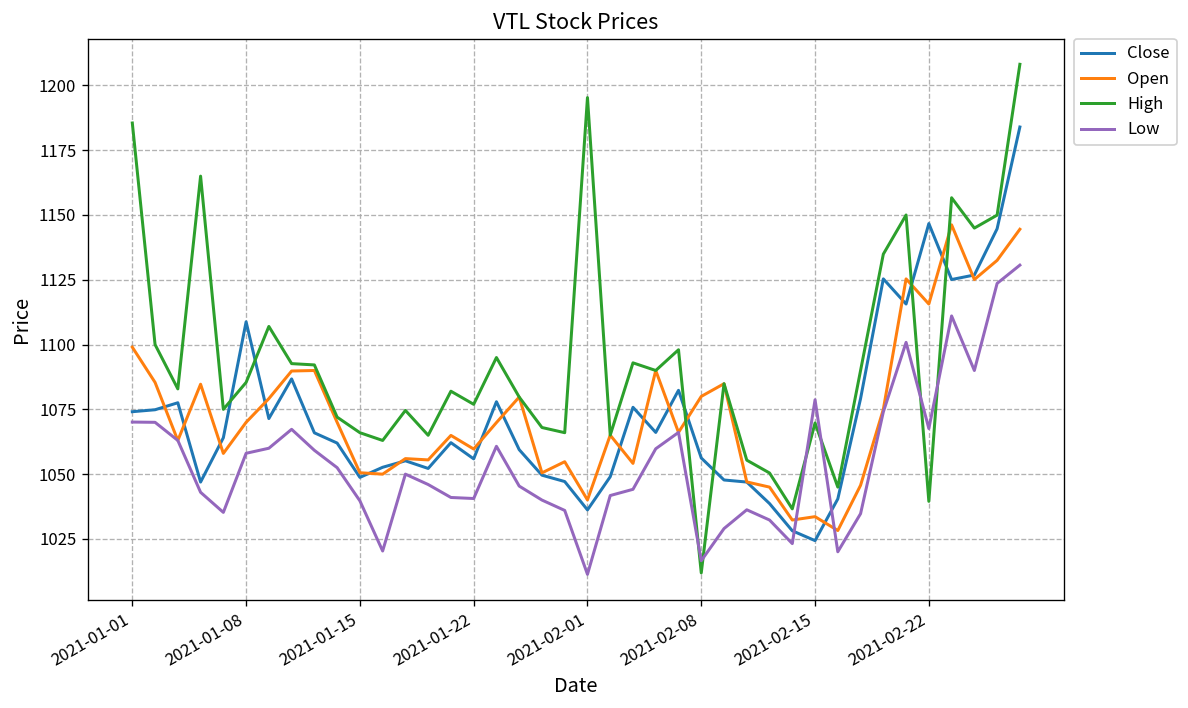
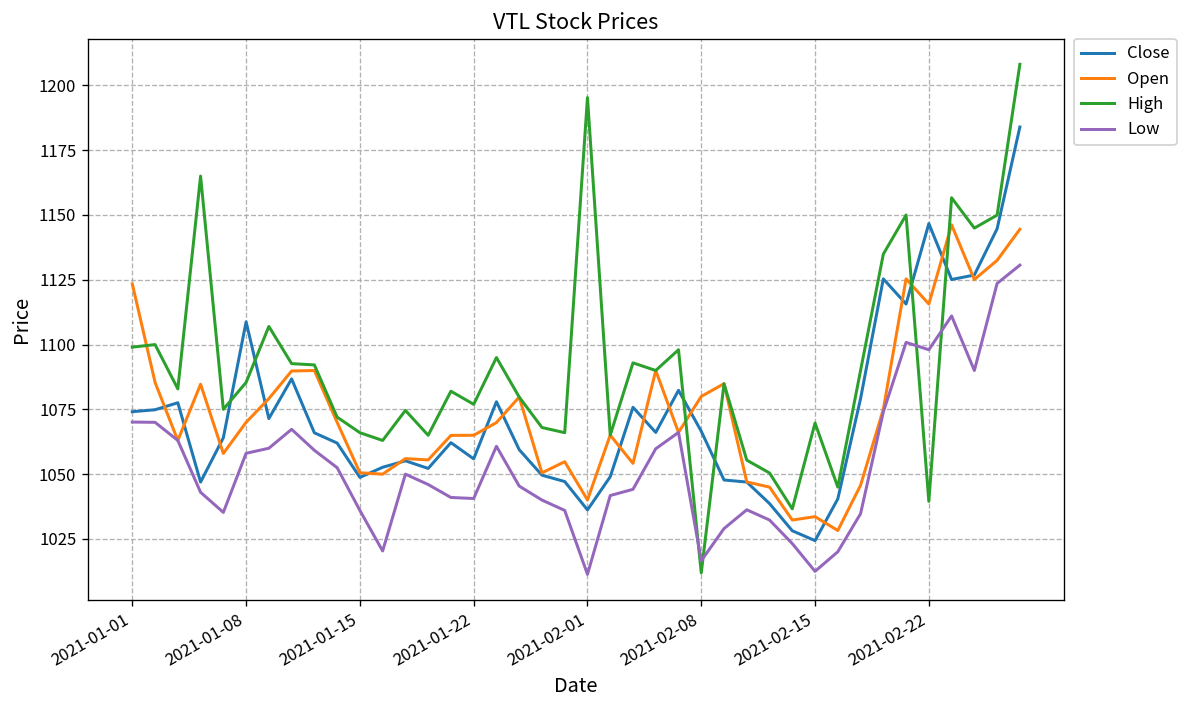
Open, 2021-01-01: 1099 -> 1123
High, 2021-01-01: 1186 -> 1099
Low, 2021-01-15: 1040 -> 1036
Open, 2021-01-22: 1060 -> 1065
Close, 2021-02-08: 1056 -> 1067
Low, 2021-02-15: 1079 -> 1013
Low, 2021-02-22: 1068 -> 1098
